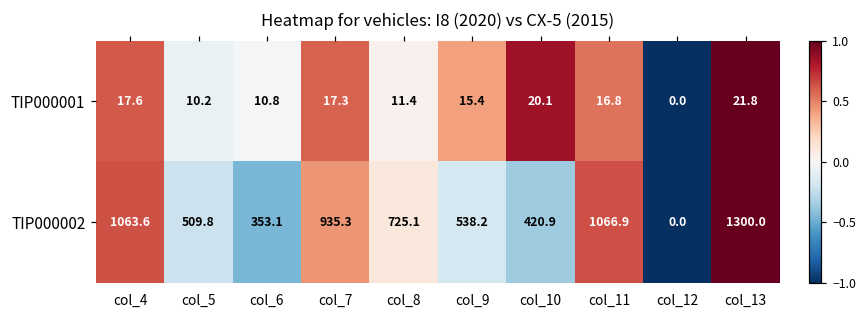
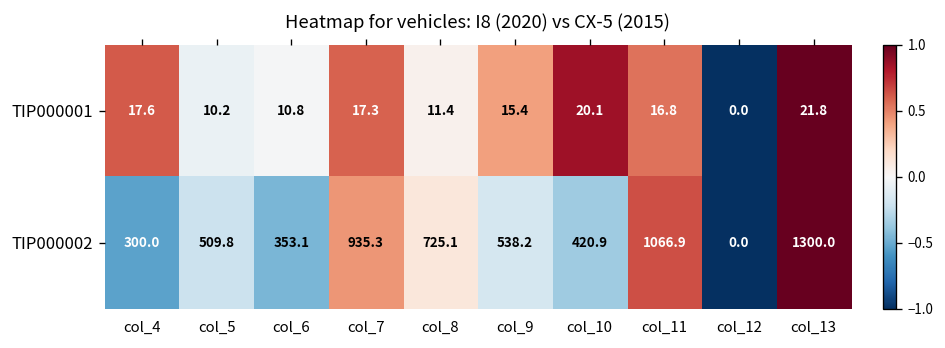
TIP000002, col_4: 1063.6 -> 300.0
